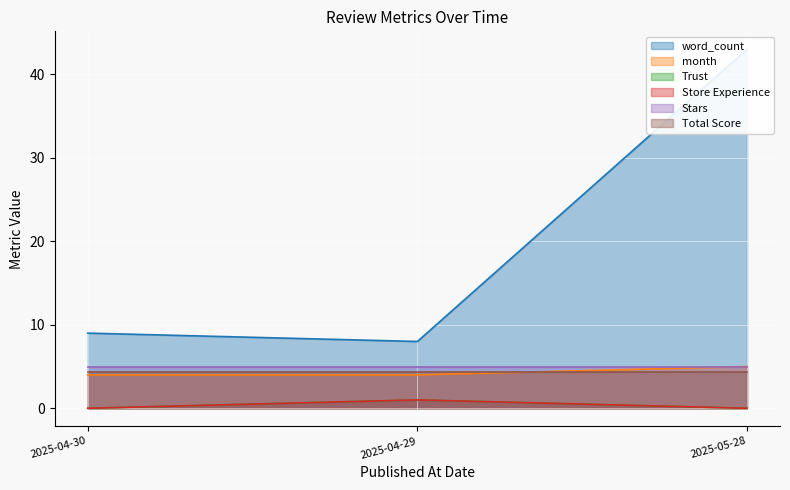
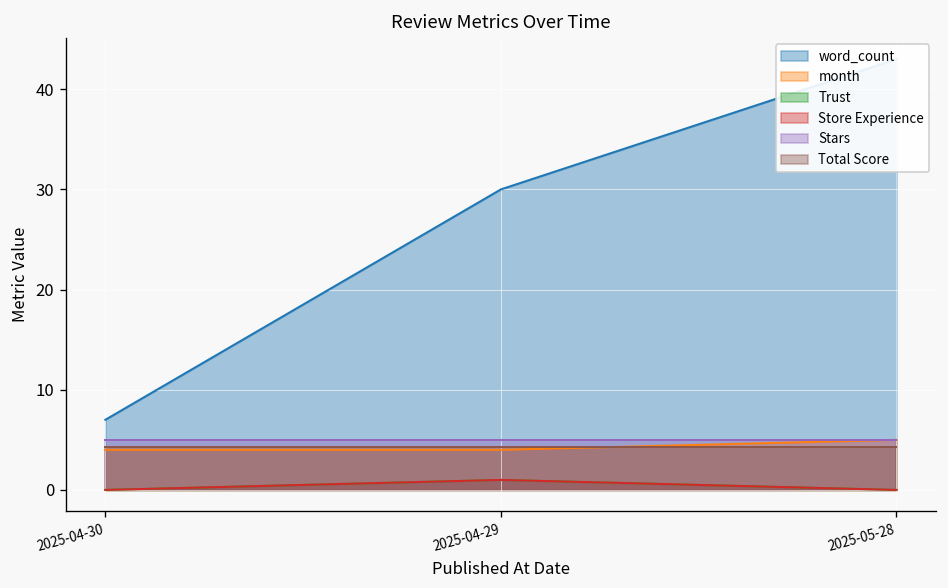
word_count, 2025-04-30: 9 -> 7
word_count, 2025-04-29: 8 -> 30
